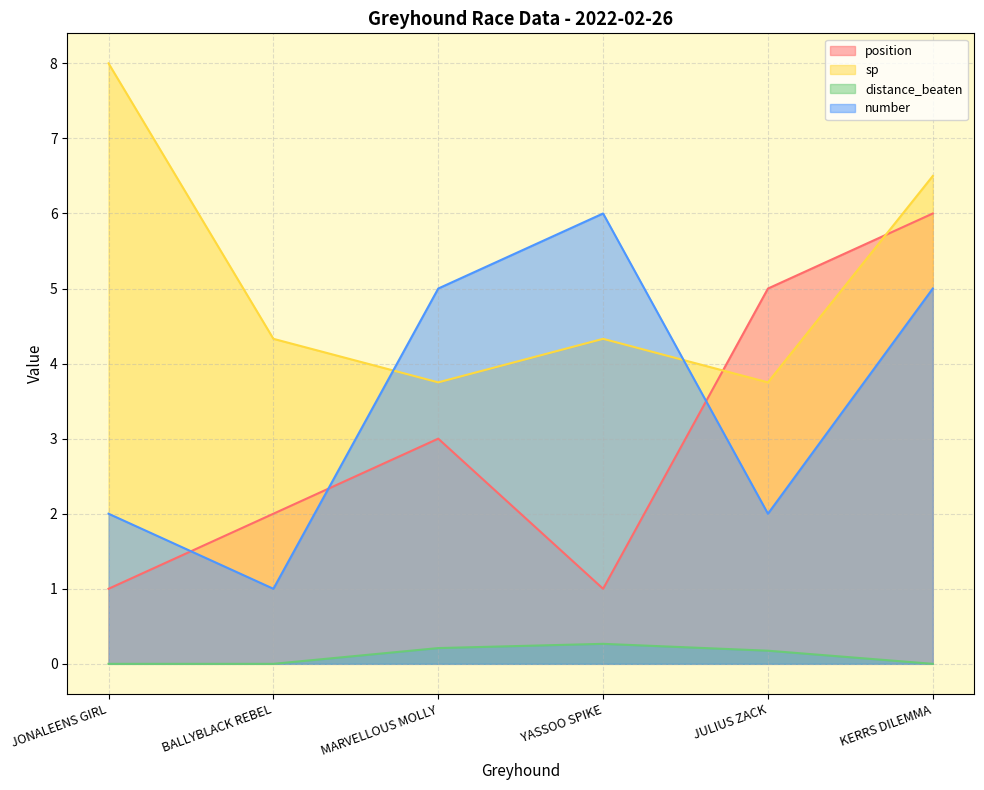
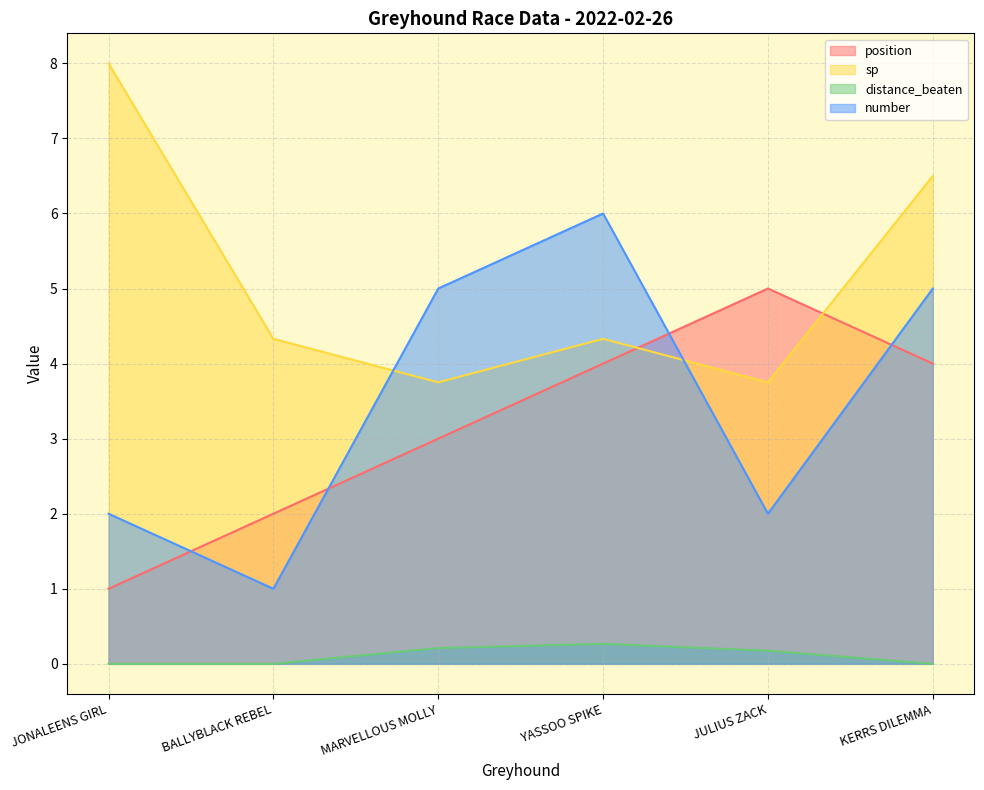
position, YASSOO SPIKE: 1 -> 4
position, KERRS DILEMMA: 6 -> 4
